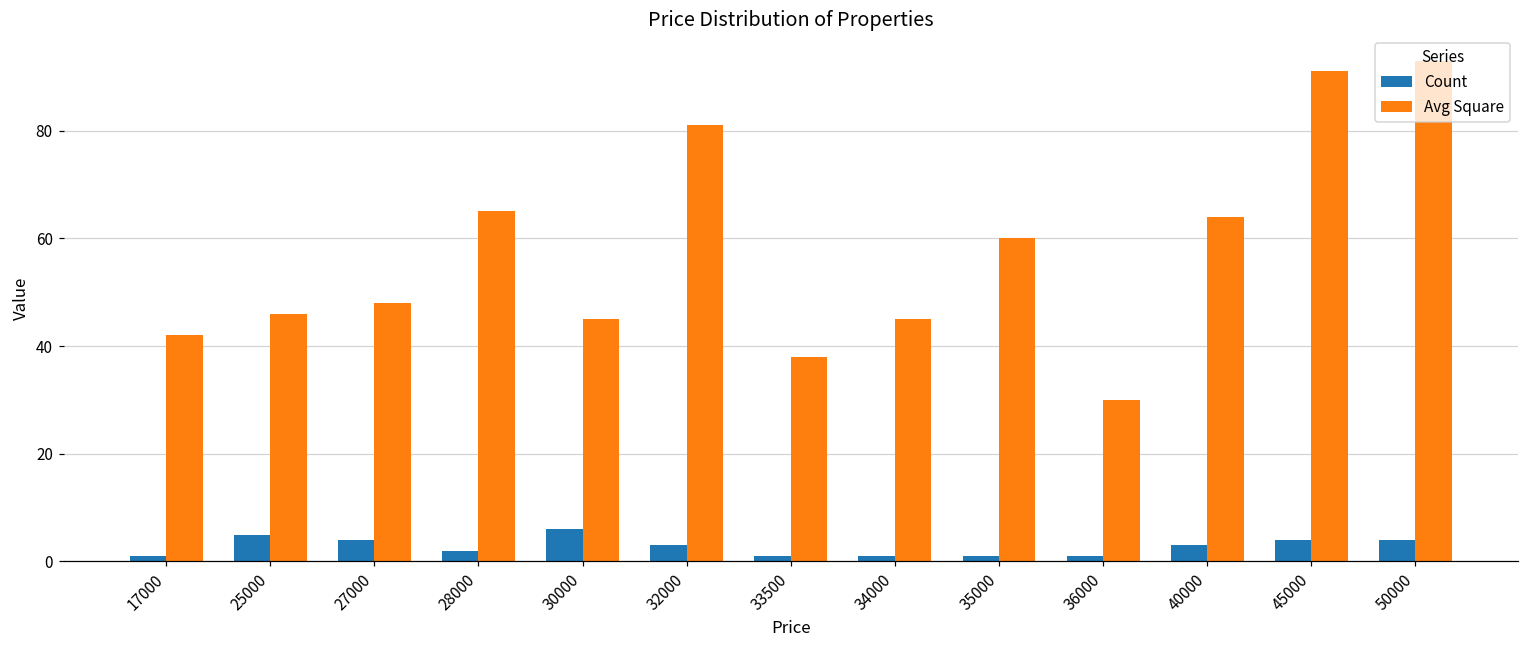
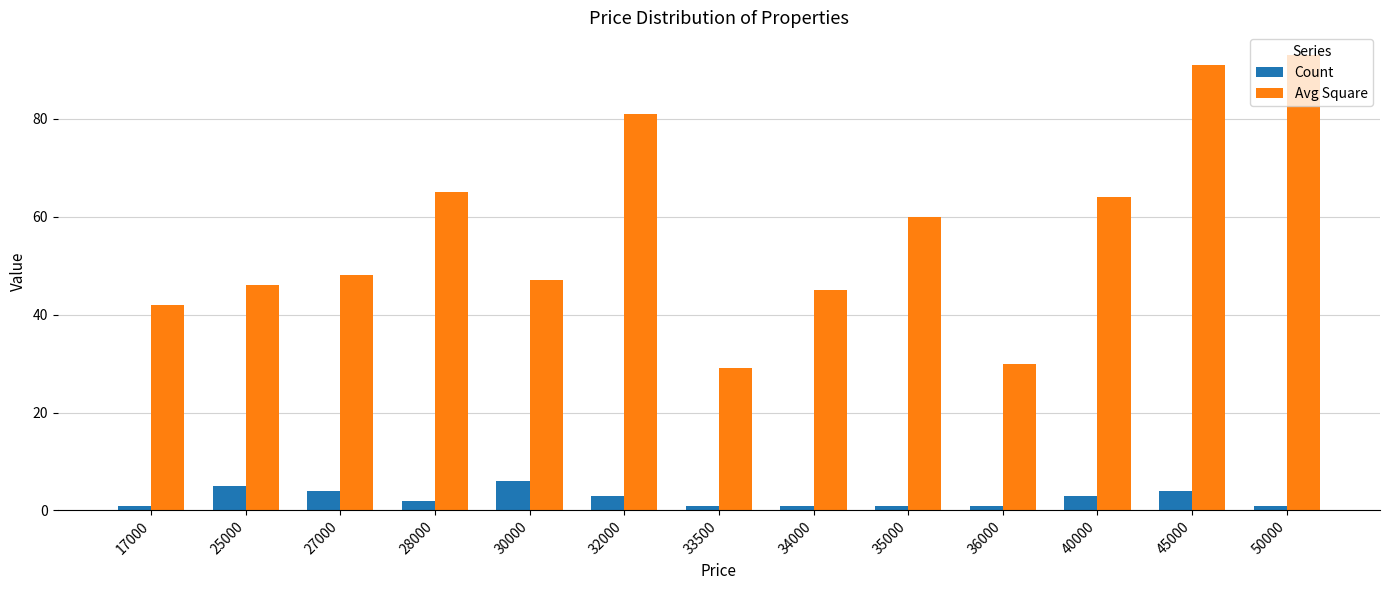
Avg Square, 30000: 45 -> 47
Avg Square, 33500: 38 -> 29
Count, 50000: 4 -> 1
